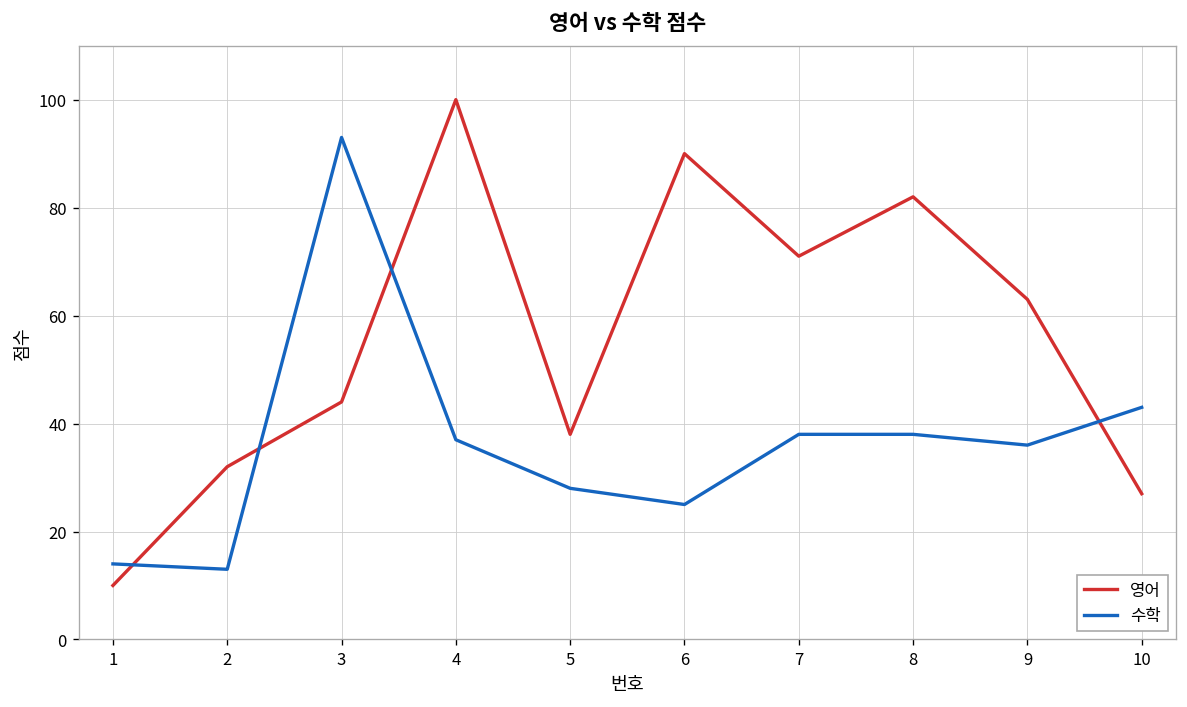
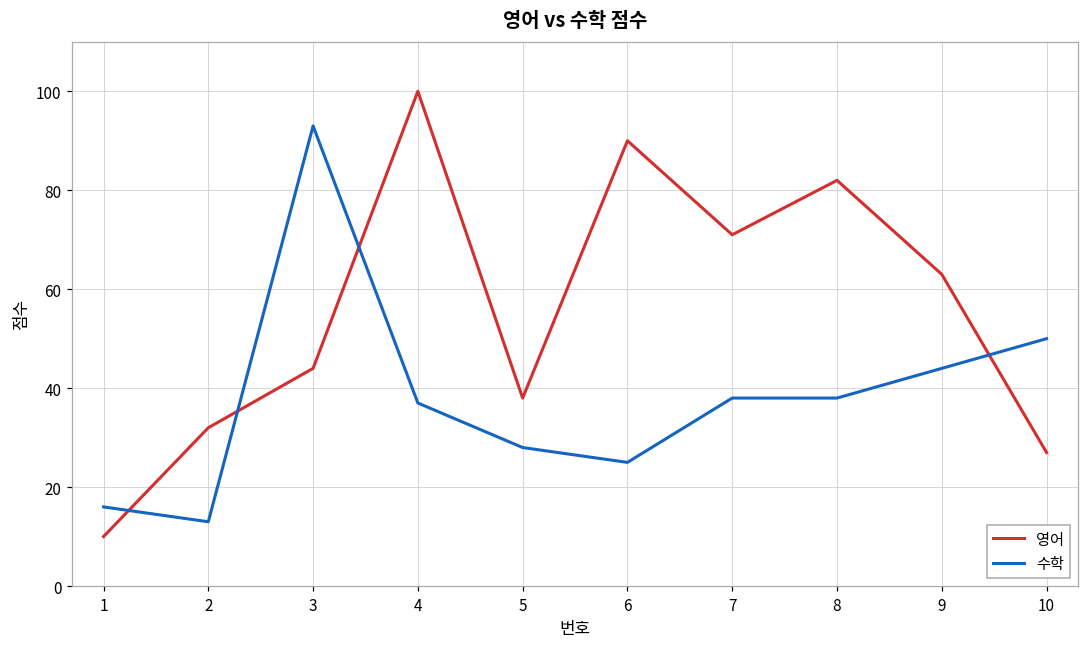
수학, 1: 14 -> 16
수학, 9: 36 -> 44
수학, 10: 43 -> 50
